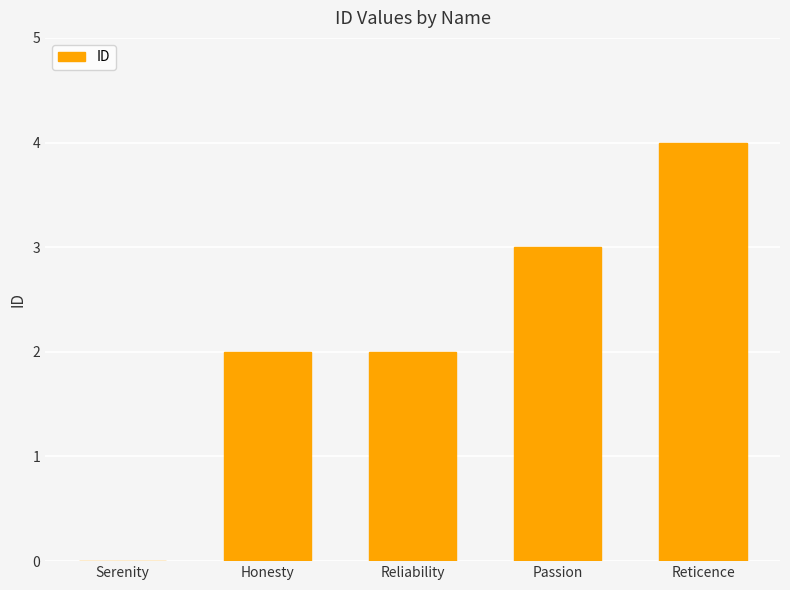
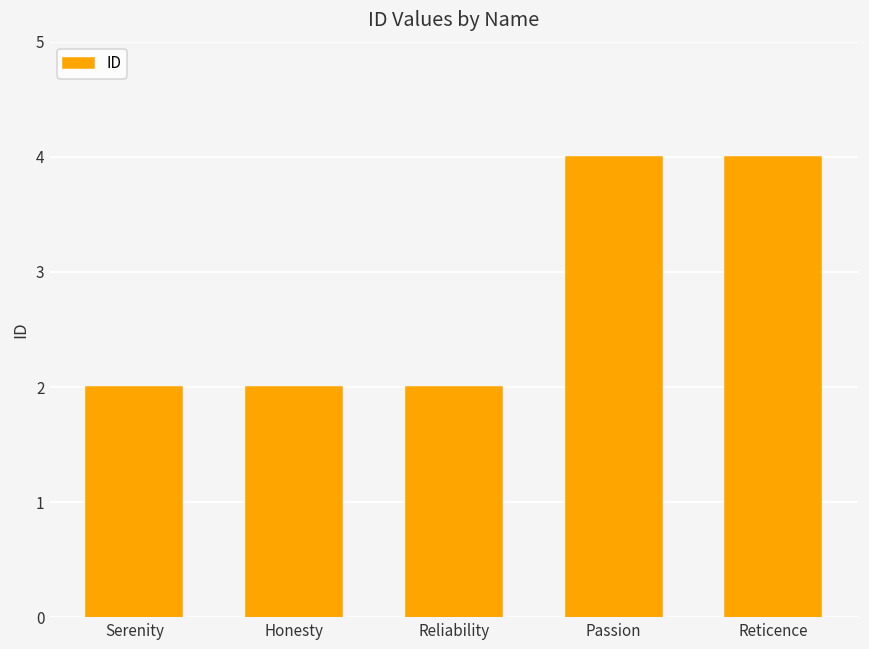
Serenity: 0 -> 2
Passion: 3 -> 4
